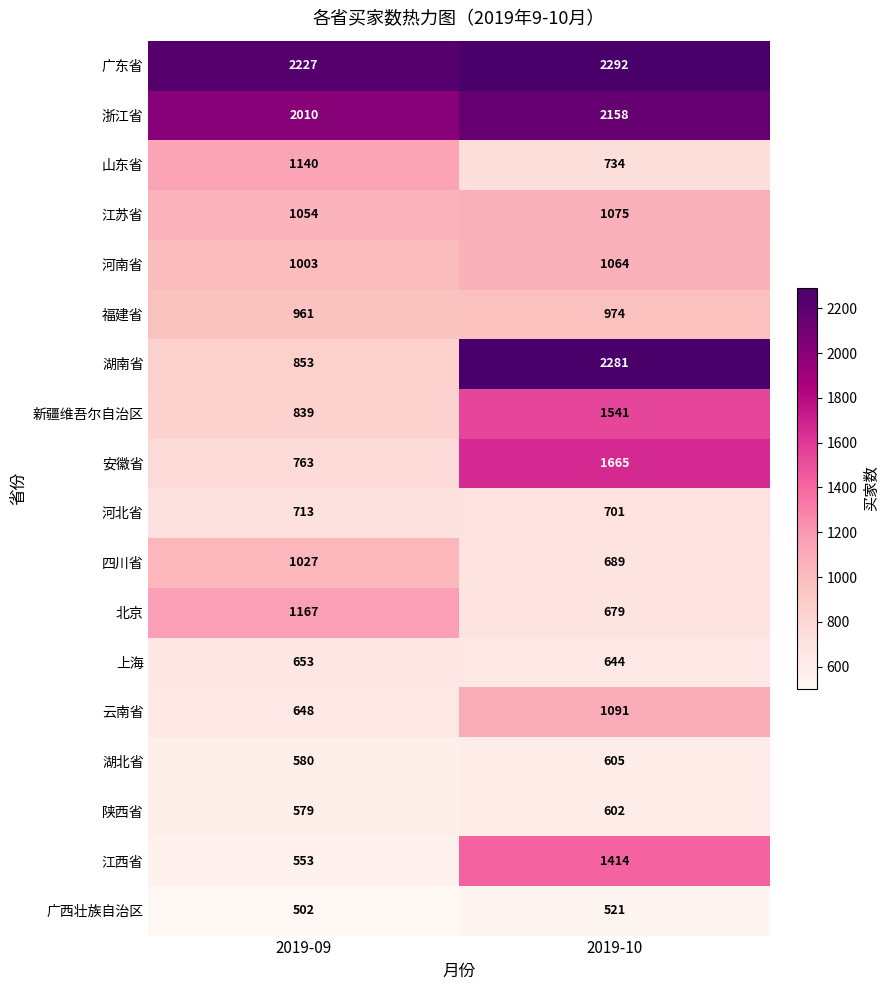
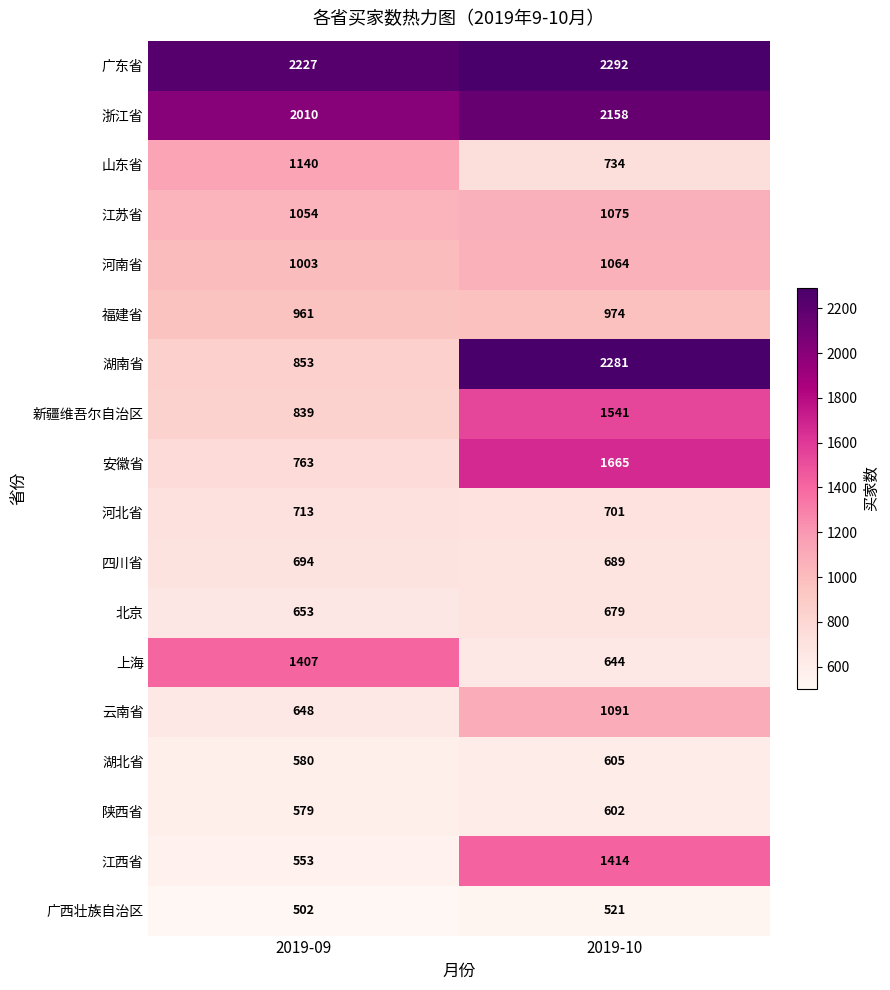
四川省, 2019-09: 1027 -> 694
北京, 2019-09: 1167 -> 653
上海, 2019-09: 653 -> 1407
